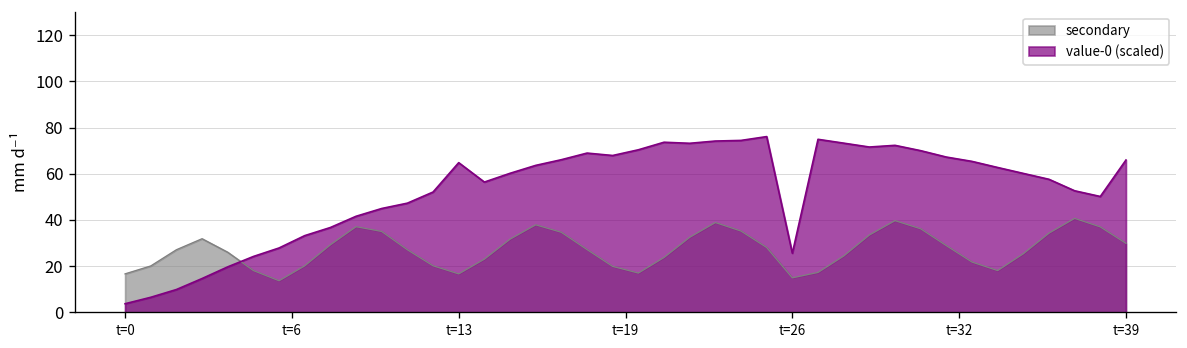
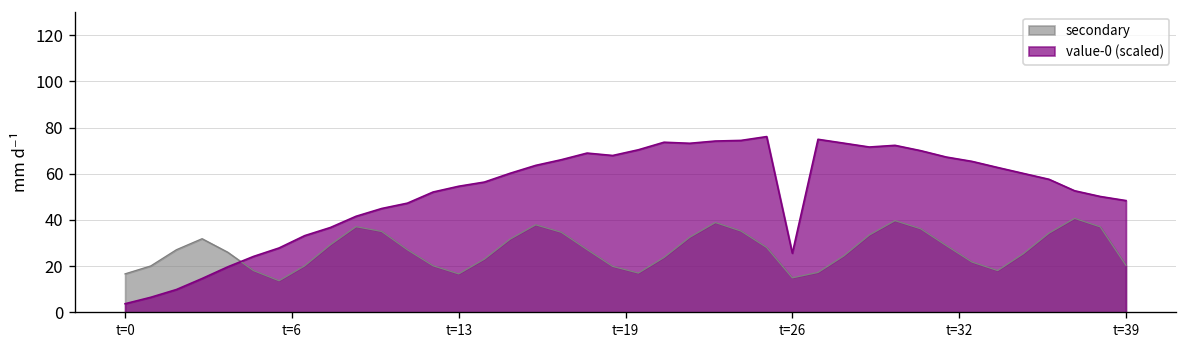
value-0 (scaled), t=13: 65 -> 55
secondary, t=39: 30 -> 20
value-0 (scaled), t=39: 66 -> 48
